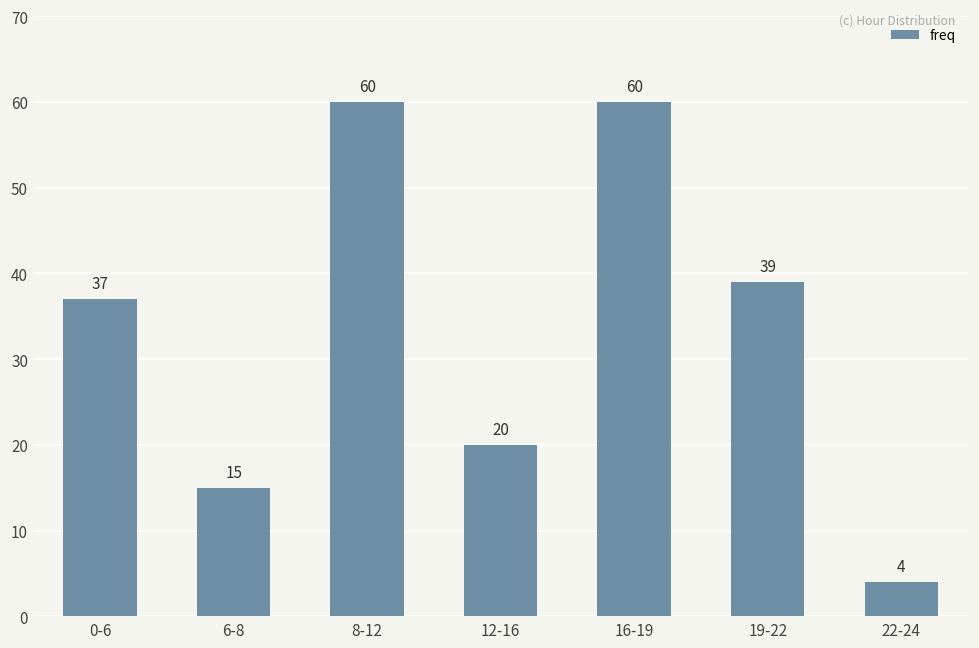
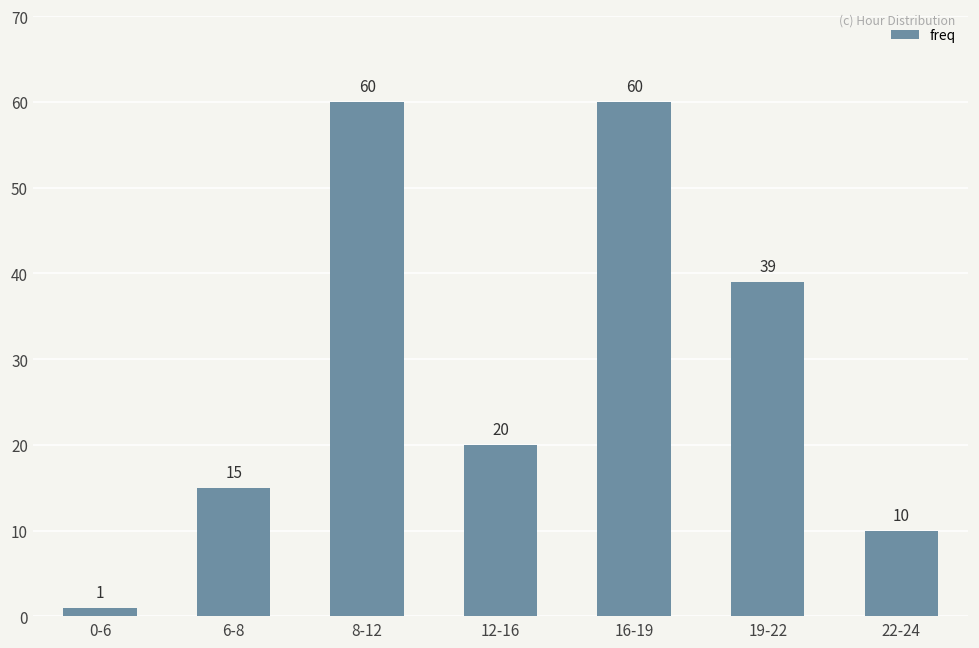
0-6: 37 -> 1
22-24: 4 -> 10
